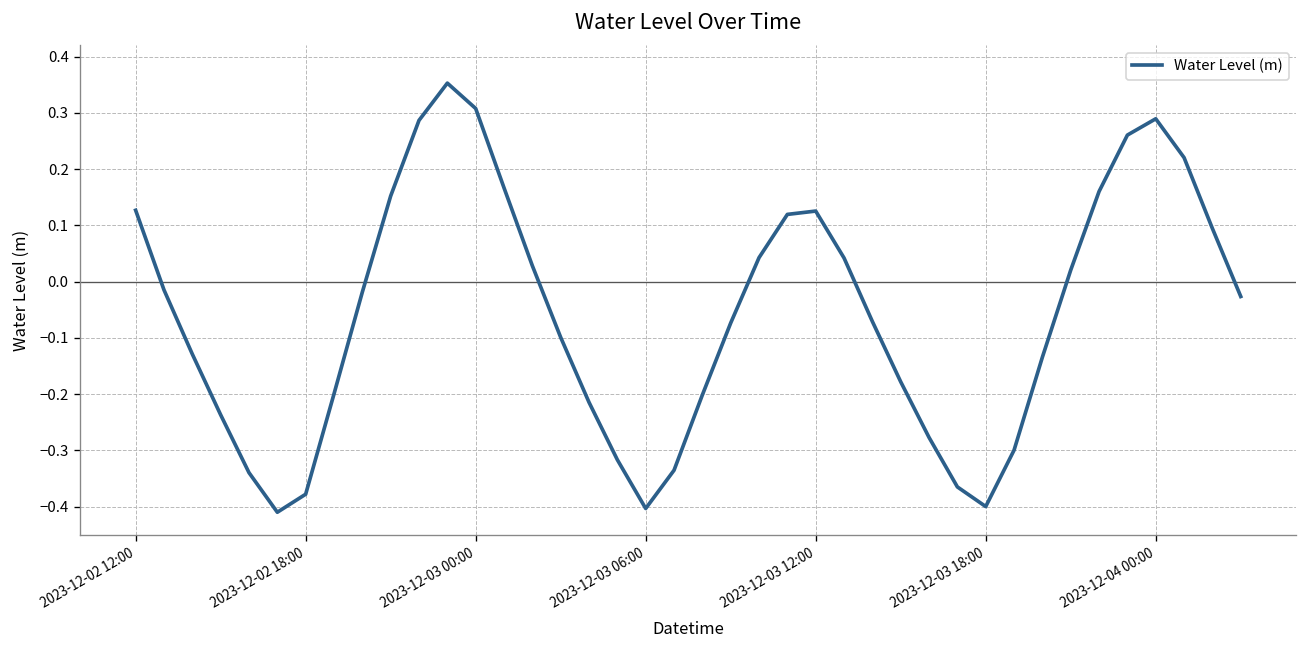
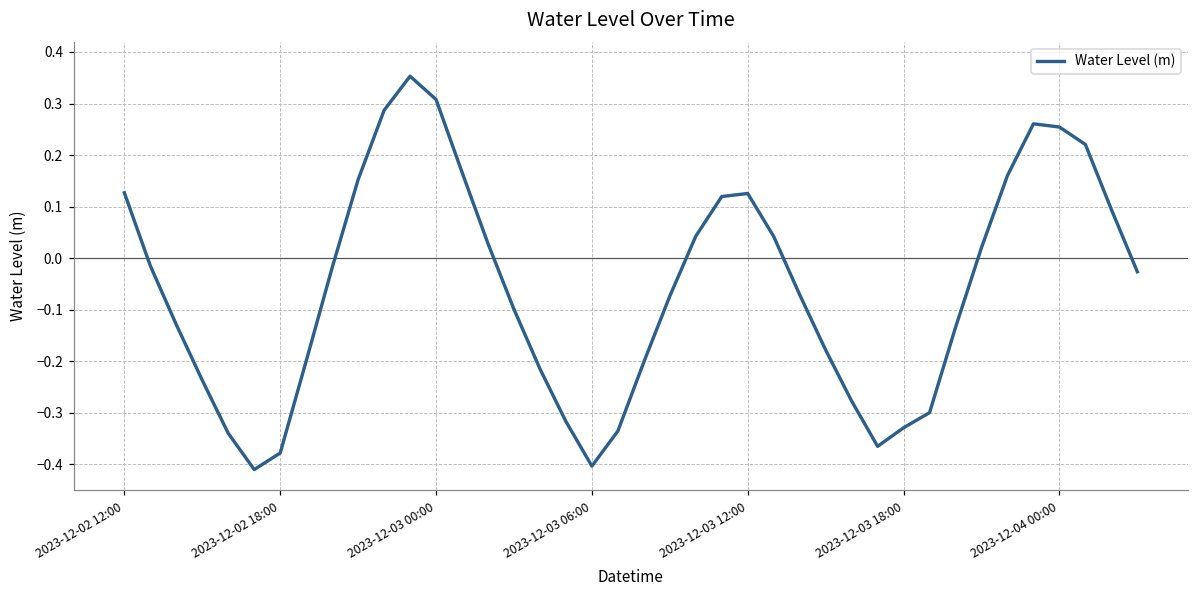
2023-12-03 18:00: -0.40 -> -0.33
2023-12-04 00:00: 0.29 -> 0.25
